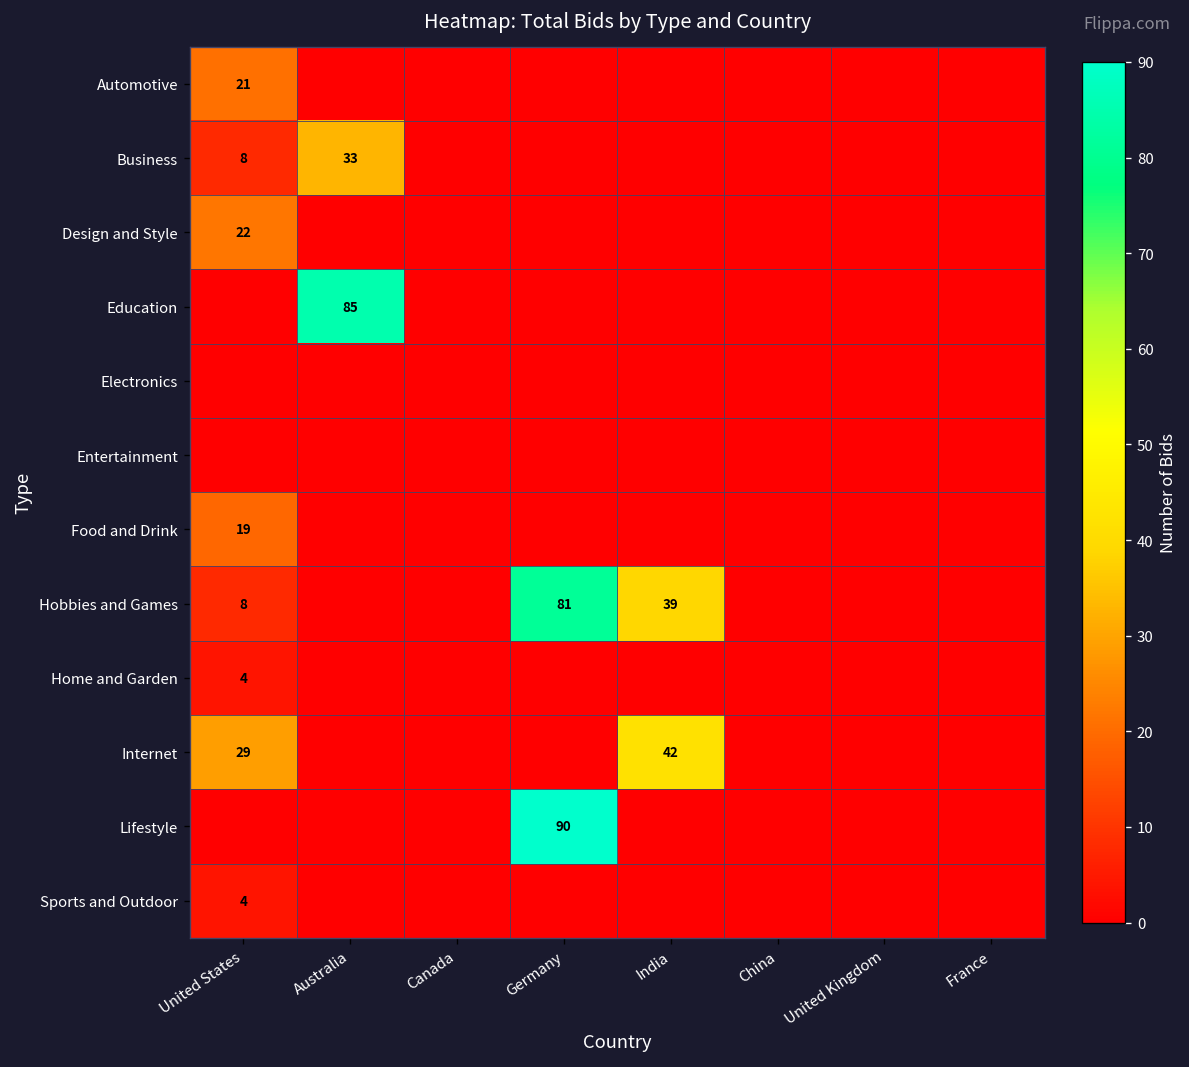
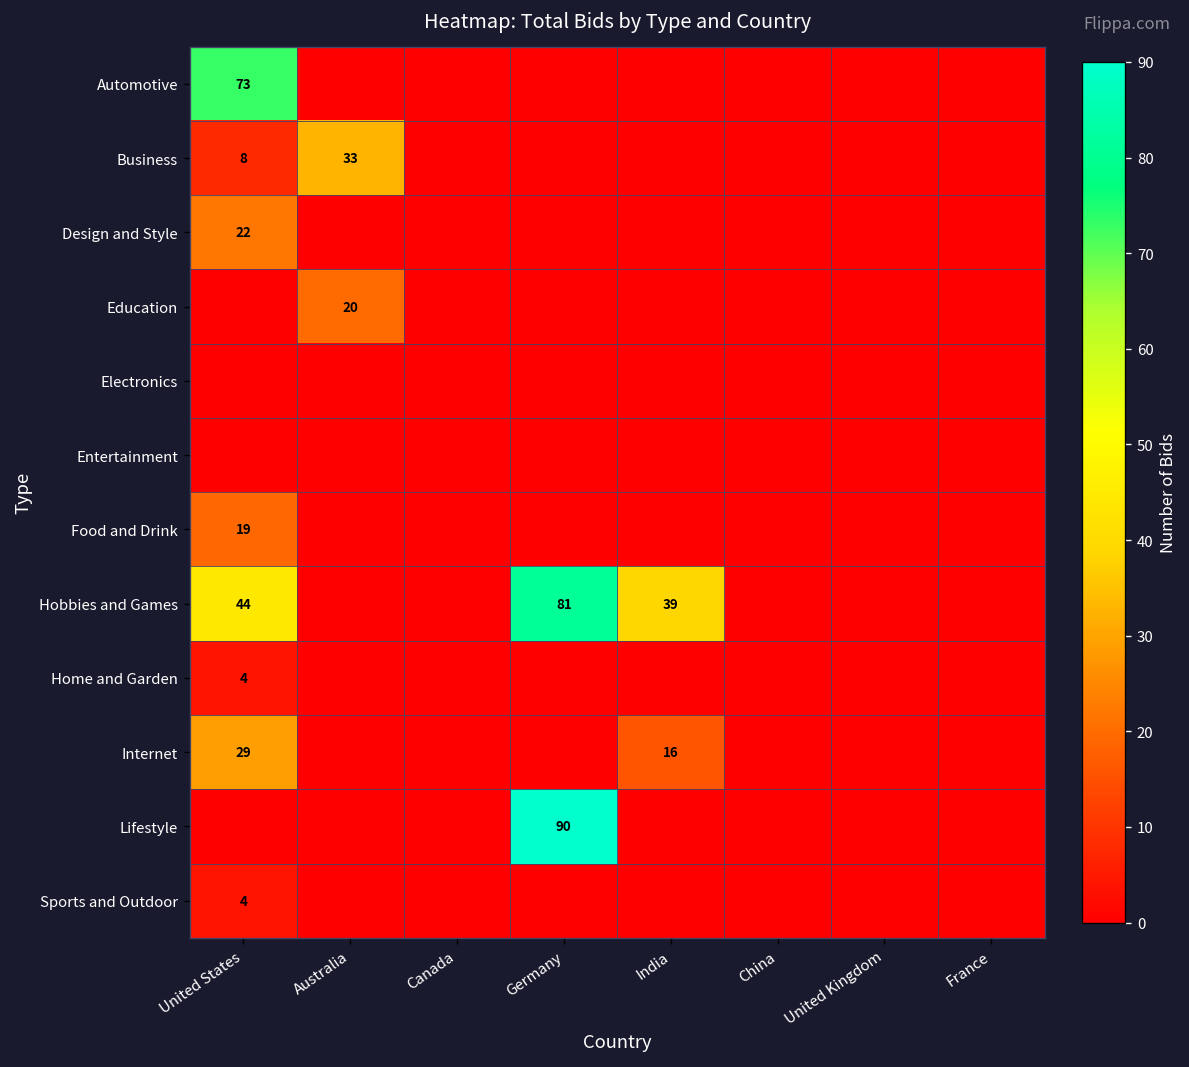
Automotive, United States: 21 -> 73
Education, Australia: 85 -> 20
Hobbies and Games, United States: 8 -> 44
Internet, India: 42 -> 16
